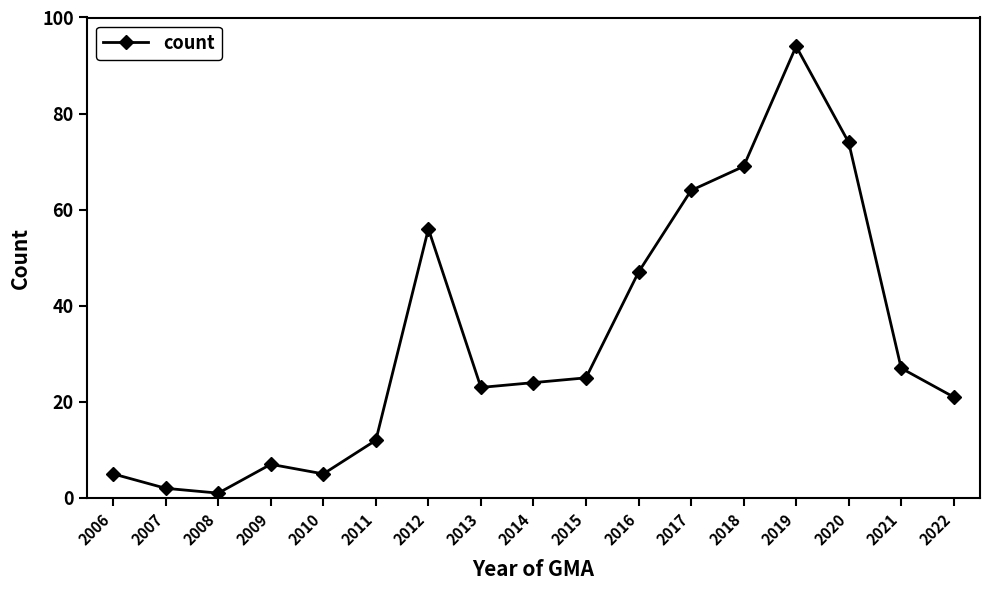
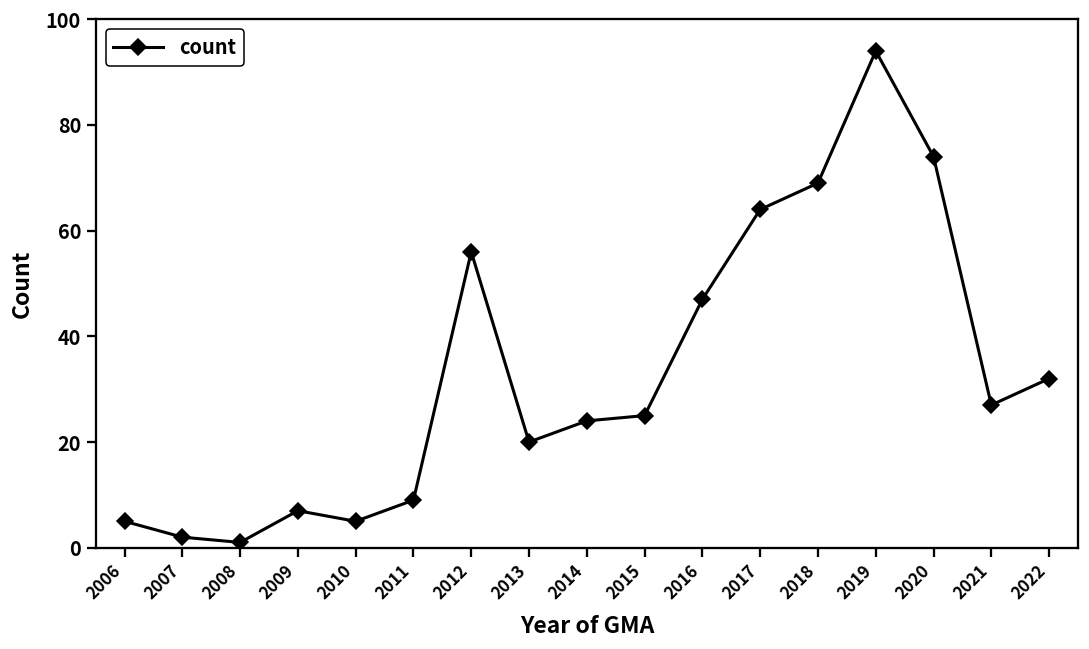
2011: 12 -> 9
2013: 23 -> 20
2022: 21 -> 32
